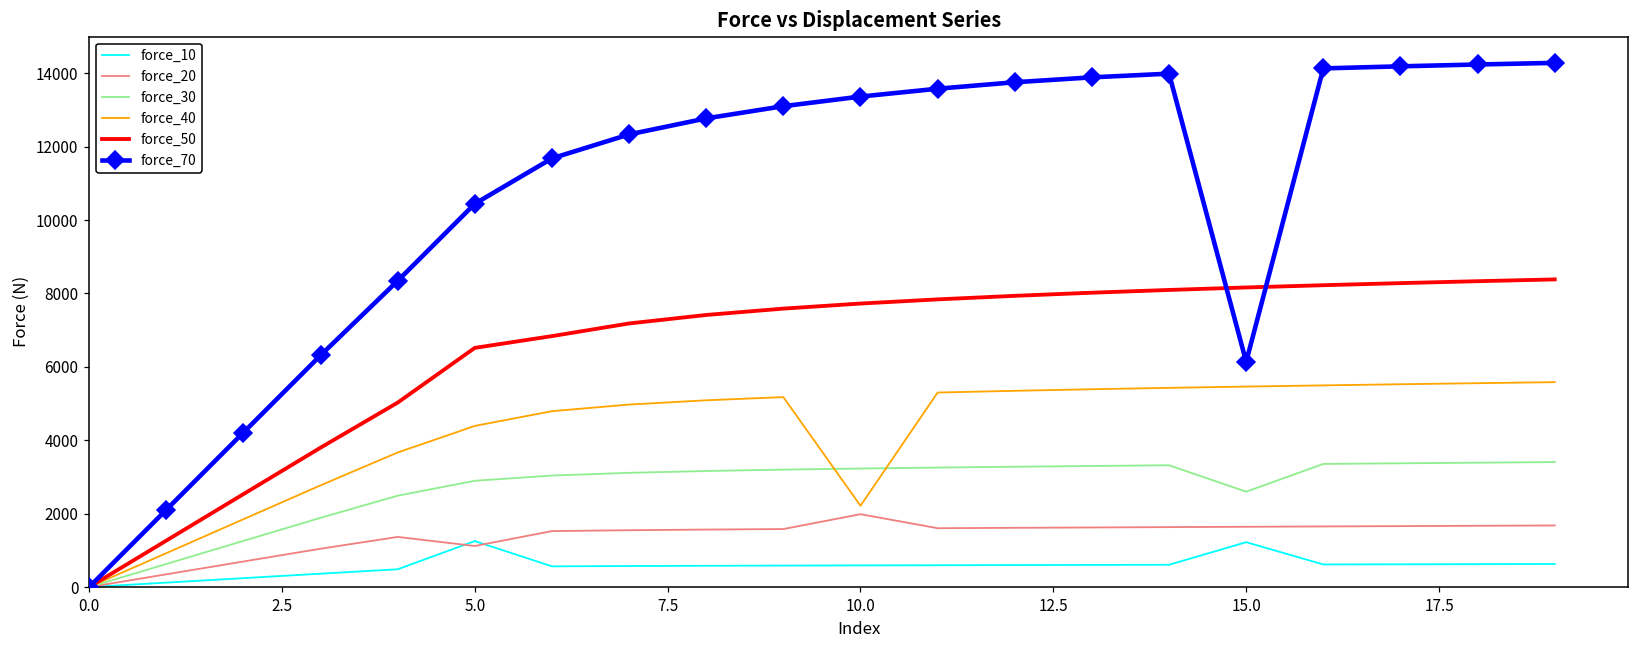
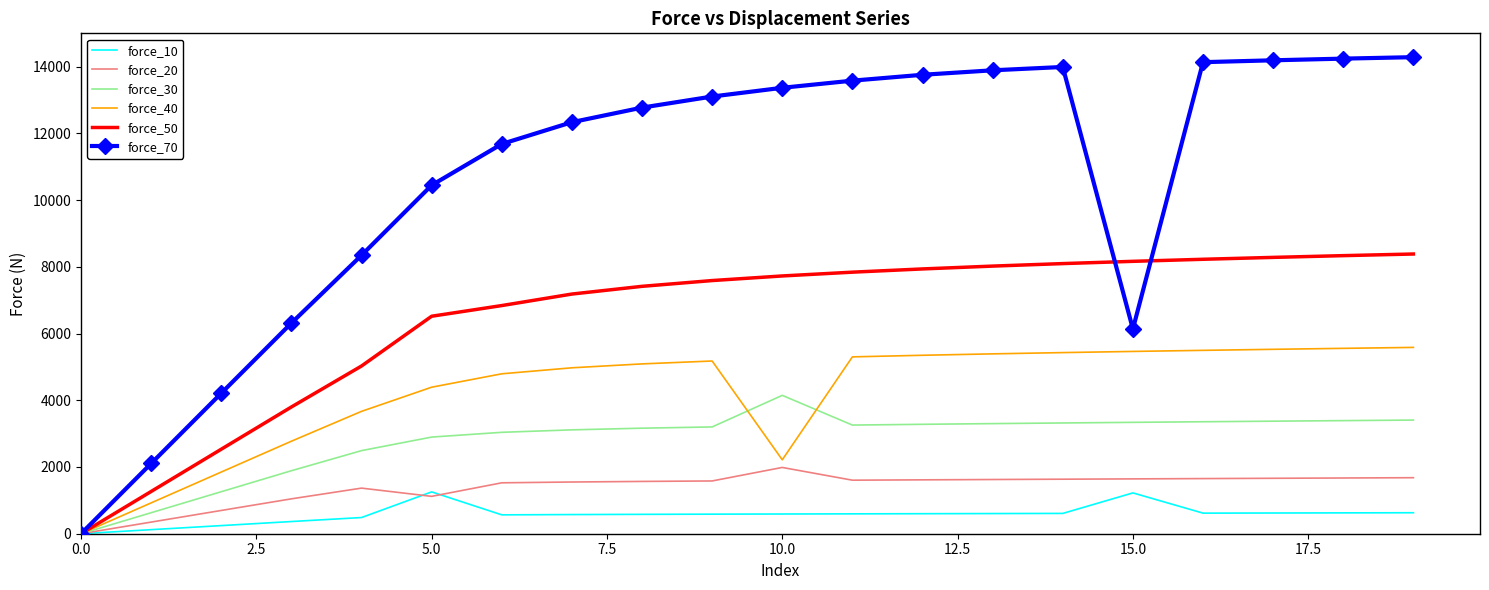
force_30, 10.0: 3200 -> 4100
force_30, 15.0: 2600 -> 3300
